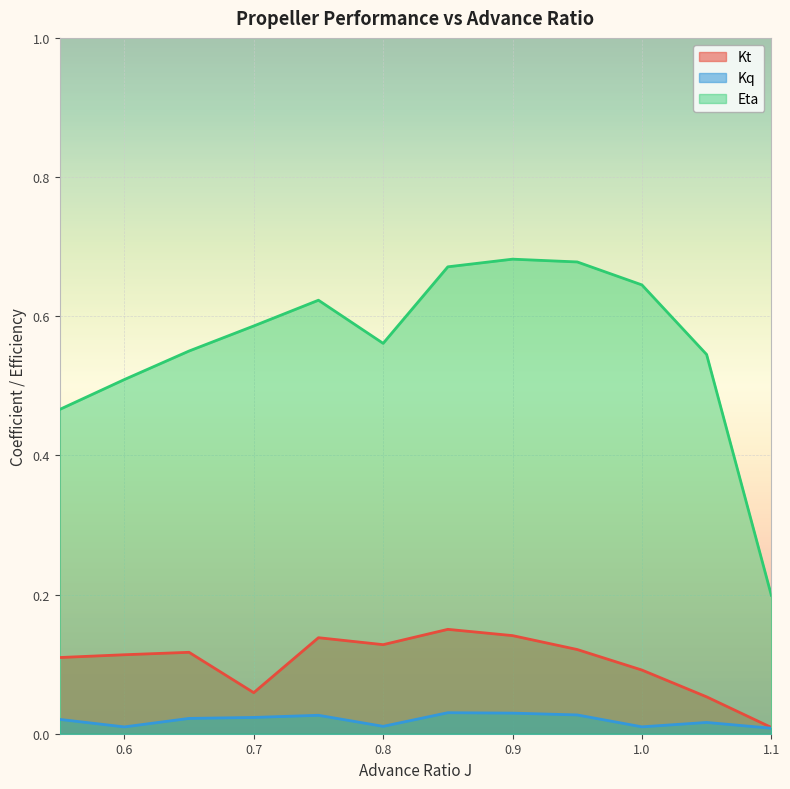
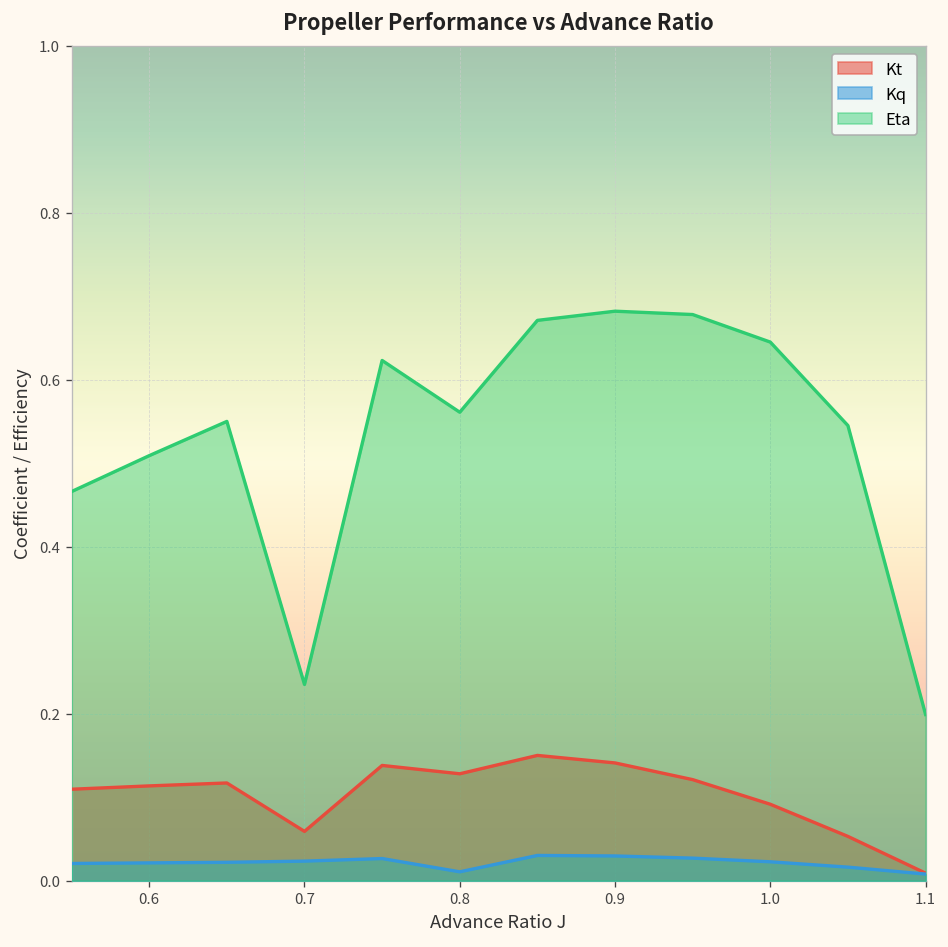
Kq, 0.6: 0.01 -> 0.02
Eta, 0.7: 0.59 -> 0.24
Kq, 1.0: 0.01 -> 0.02
